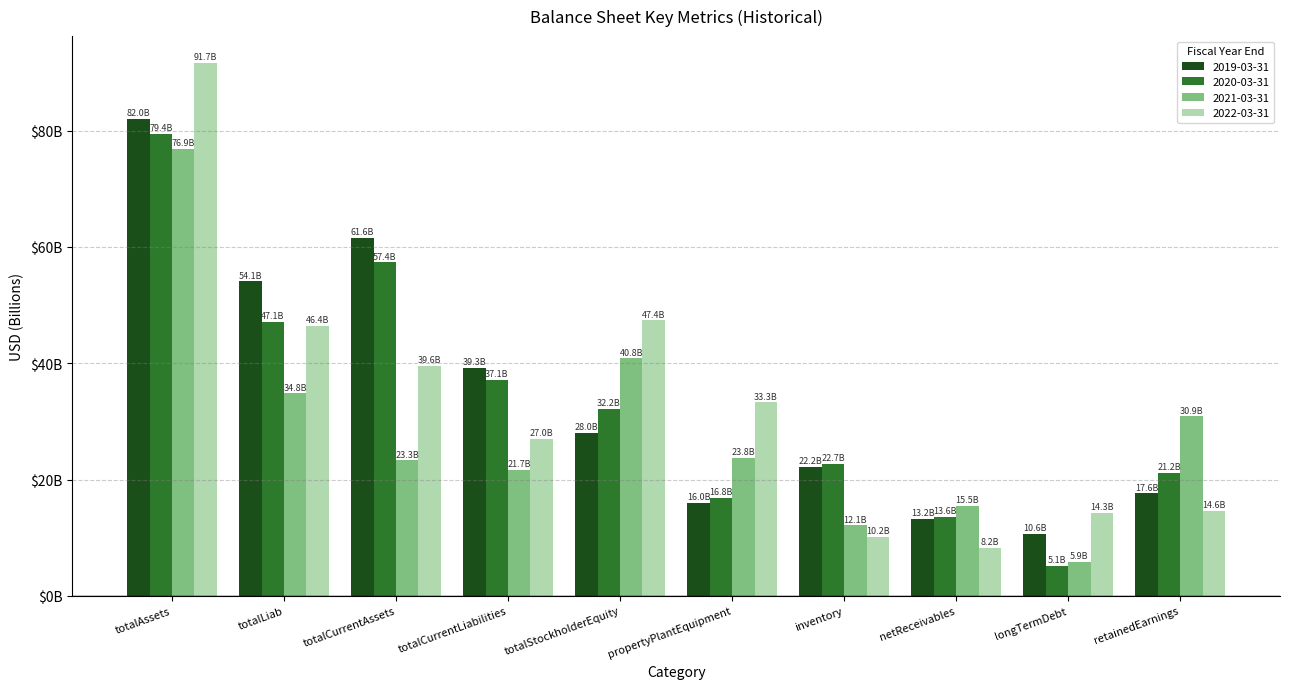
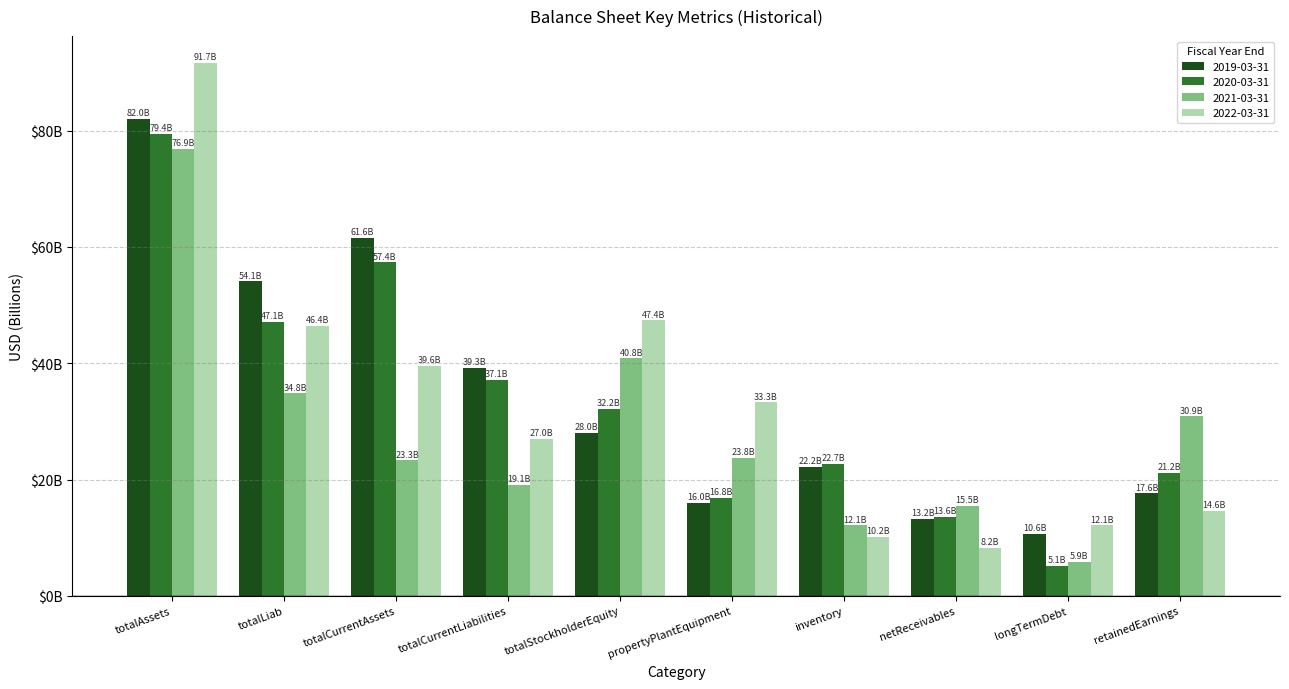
2021-03-31, totalCurrentLiabilities: 21.7B -> 19.1B
2022-03-31, longTermDebt: 14.3B -> 12.1B
